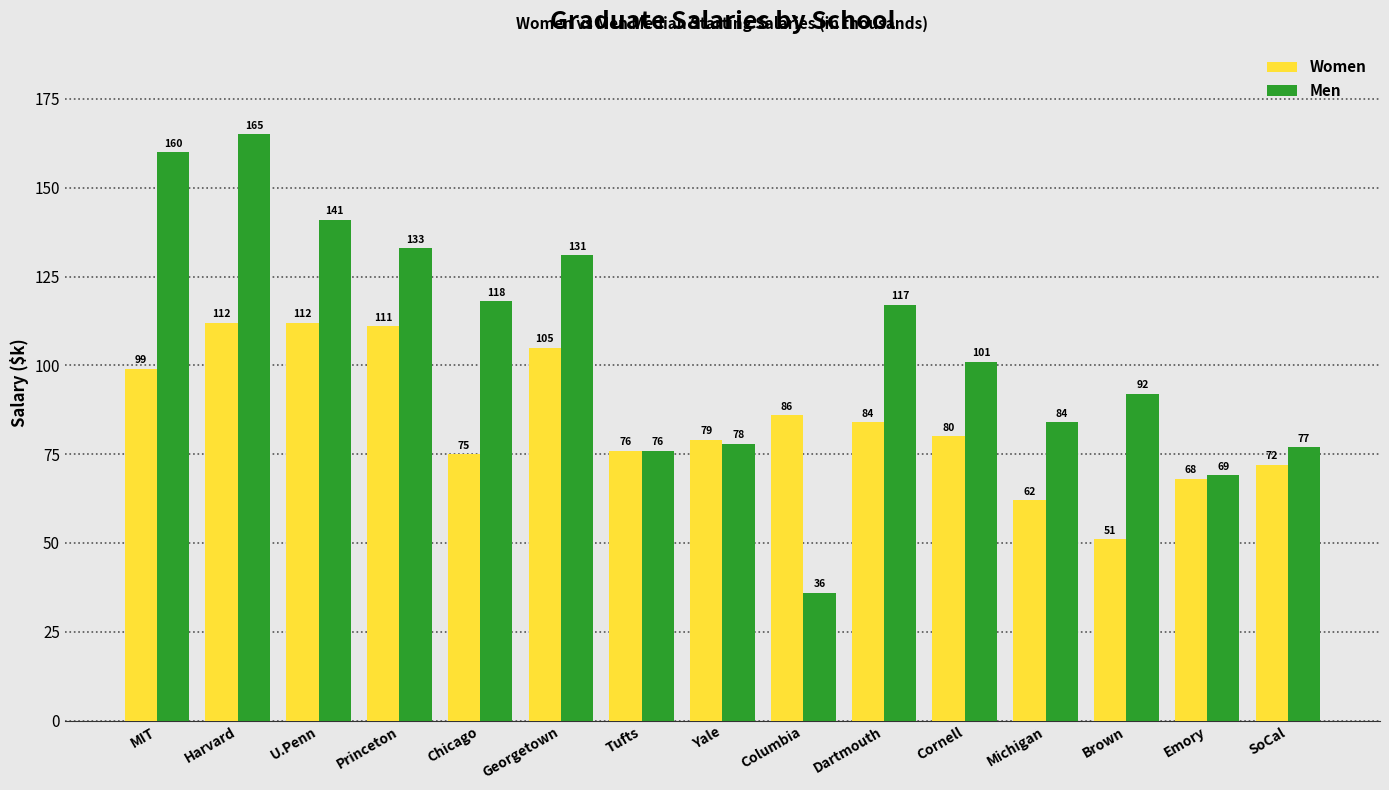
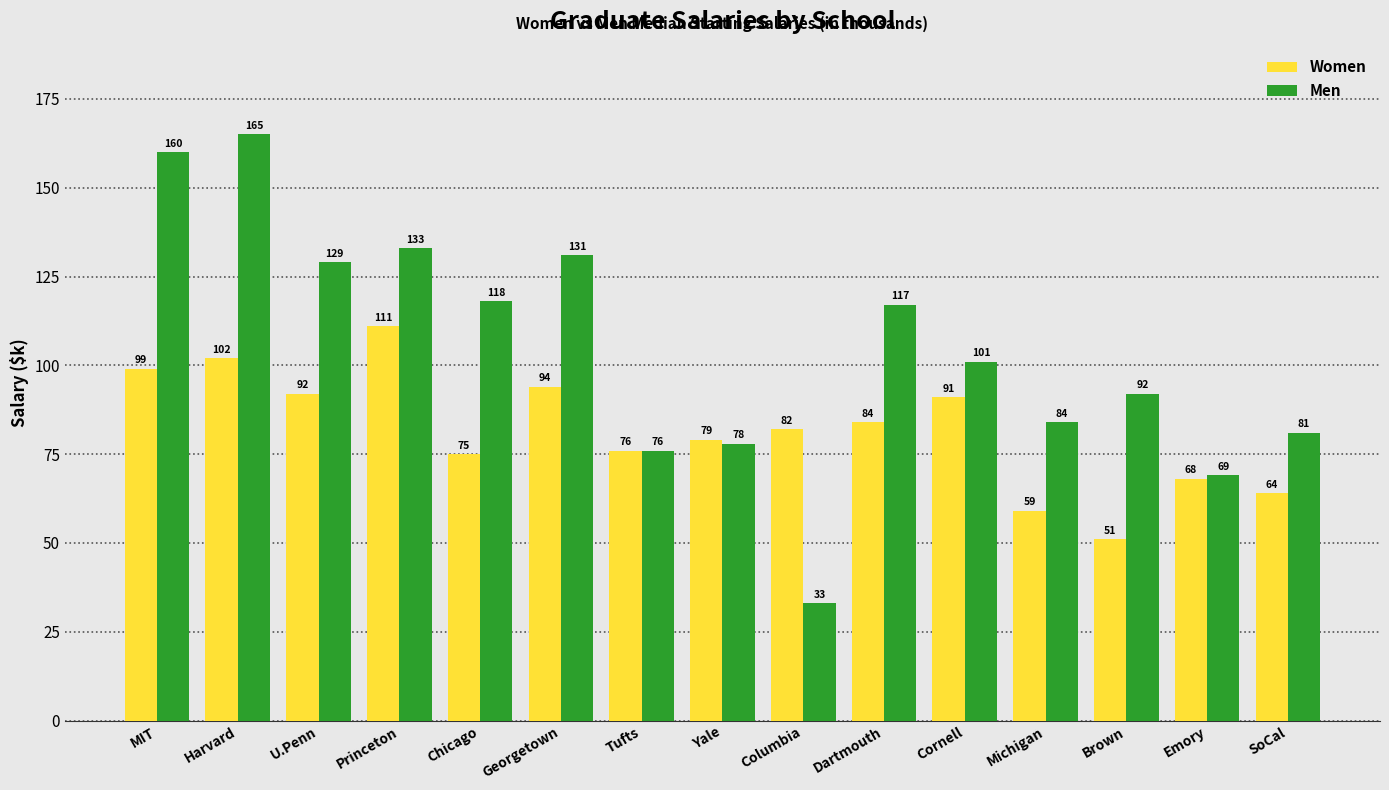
Women, Harvard: 112 -> 102
Women, U.Penn: 112 -> 92
Men, U.Penn: 141 -> 129
Women, Georgetown: 105 -> 94
Women, Columbia: 86 -> 82
Men, Columbia: 36 -> 33
Women, Cornell: 80 -> 91
Women, Michigan: 62 -> 59
Women, SoCal: 72 -> 64
Men, SoCal: 77 -> 81
